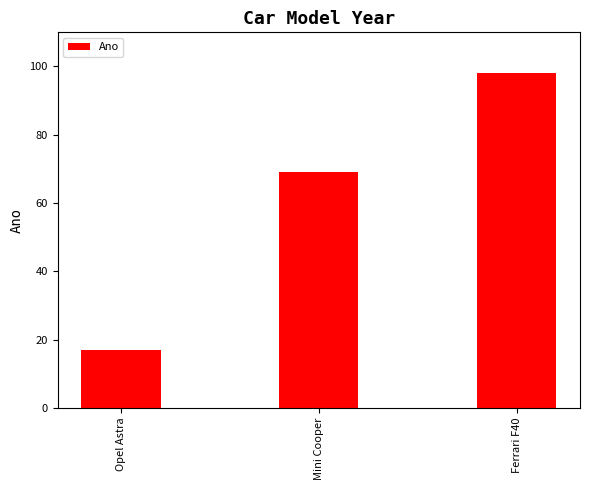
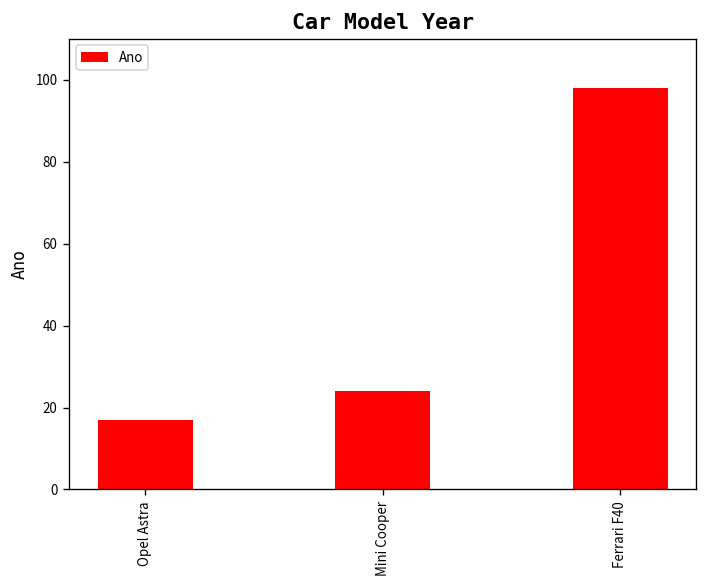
Mini Cooper: 69 -> 24
